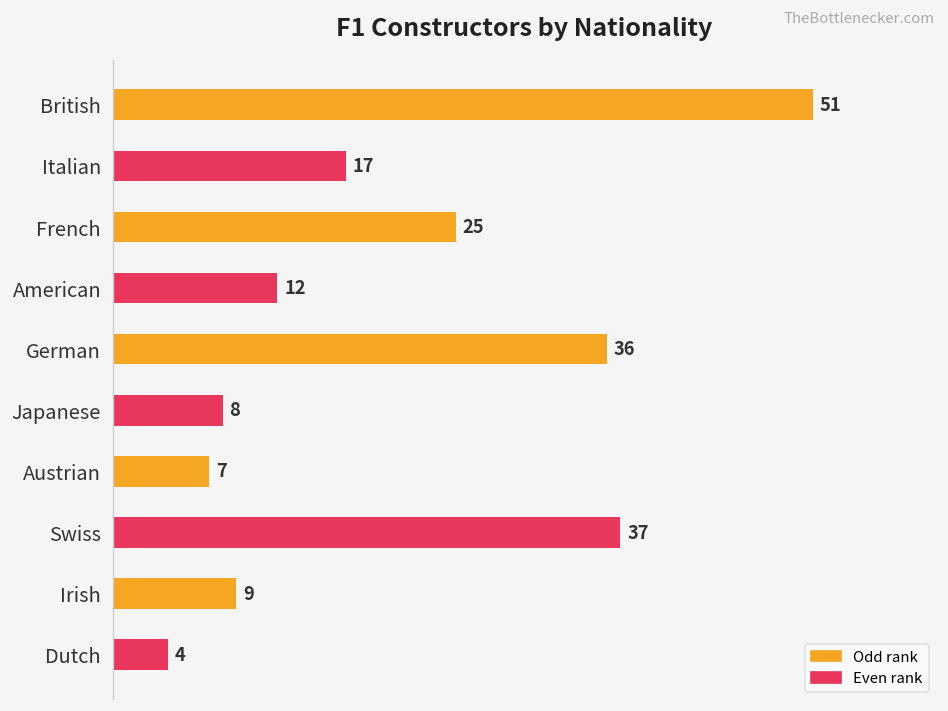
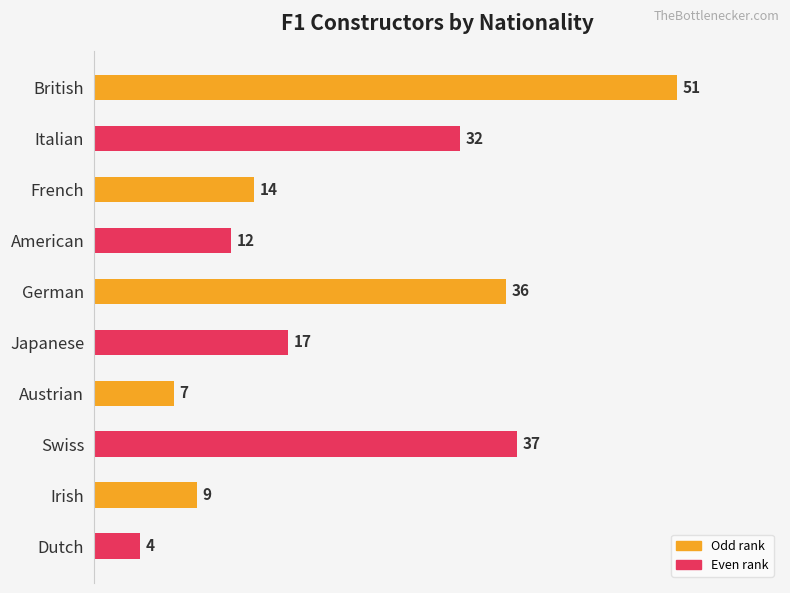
Italian: 17 -> 32
French: 25 -> 14
Japanese: 8 -> 17
